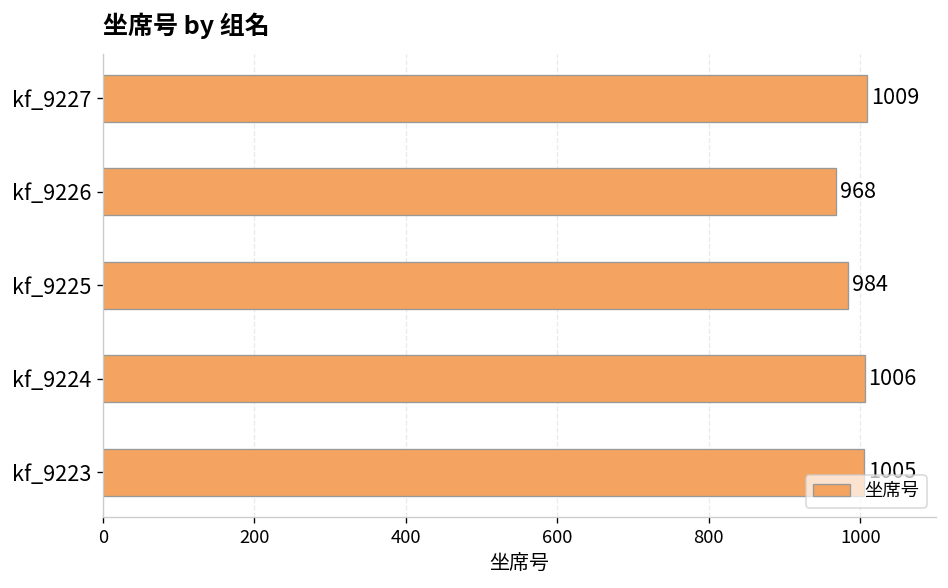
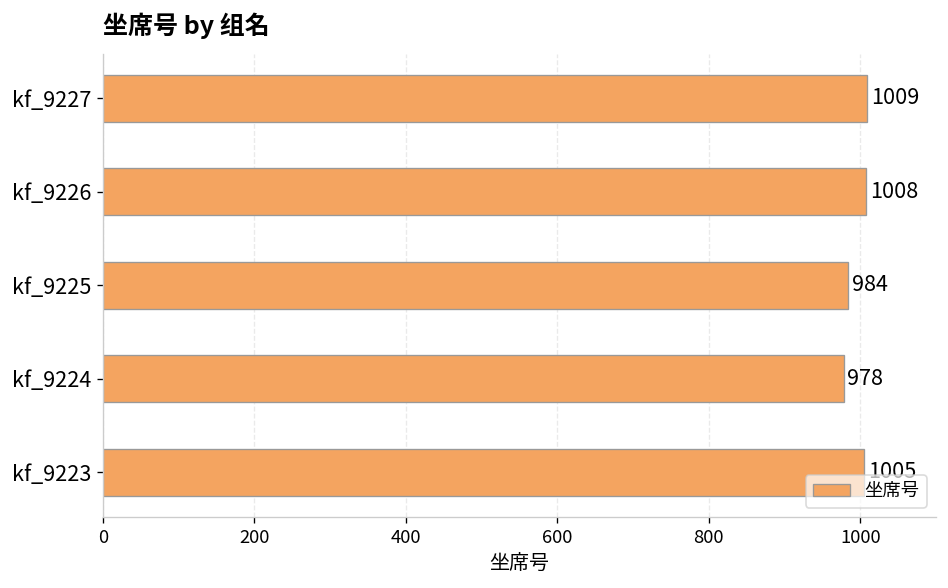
kf_9226: 968 -> 1008
kf_9224: 1006 -> 978
